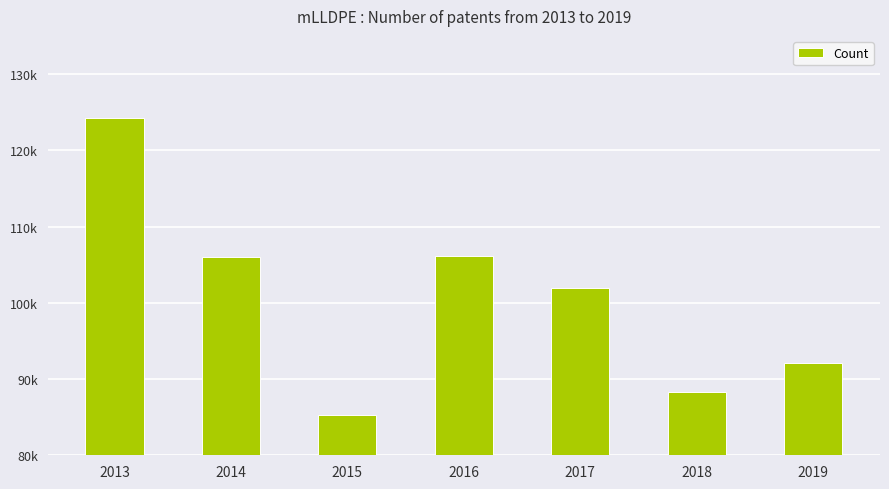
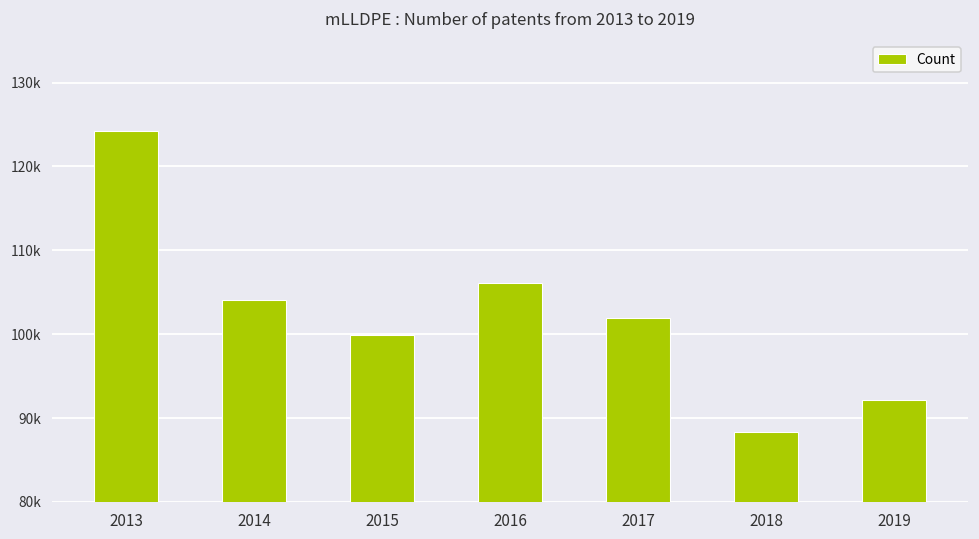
2014: 106000 -> 104000
2015: 85000 -> 100000
